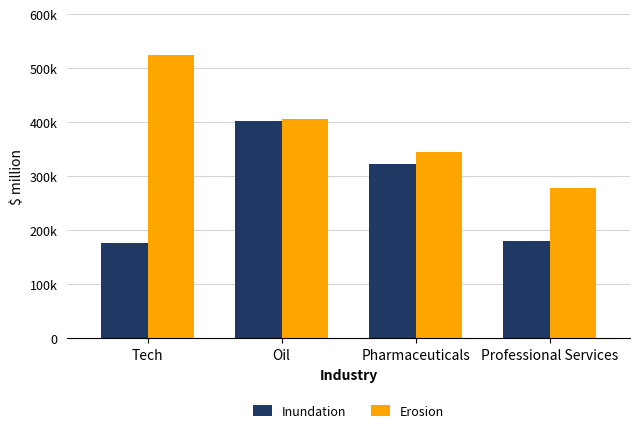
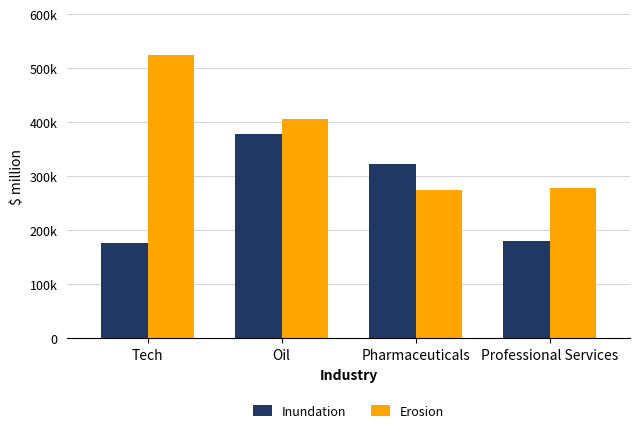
Inundation, Oil: 400000 -> 380000
Erosion, Pharmaceuticals: 340000 -> 280000
